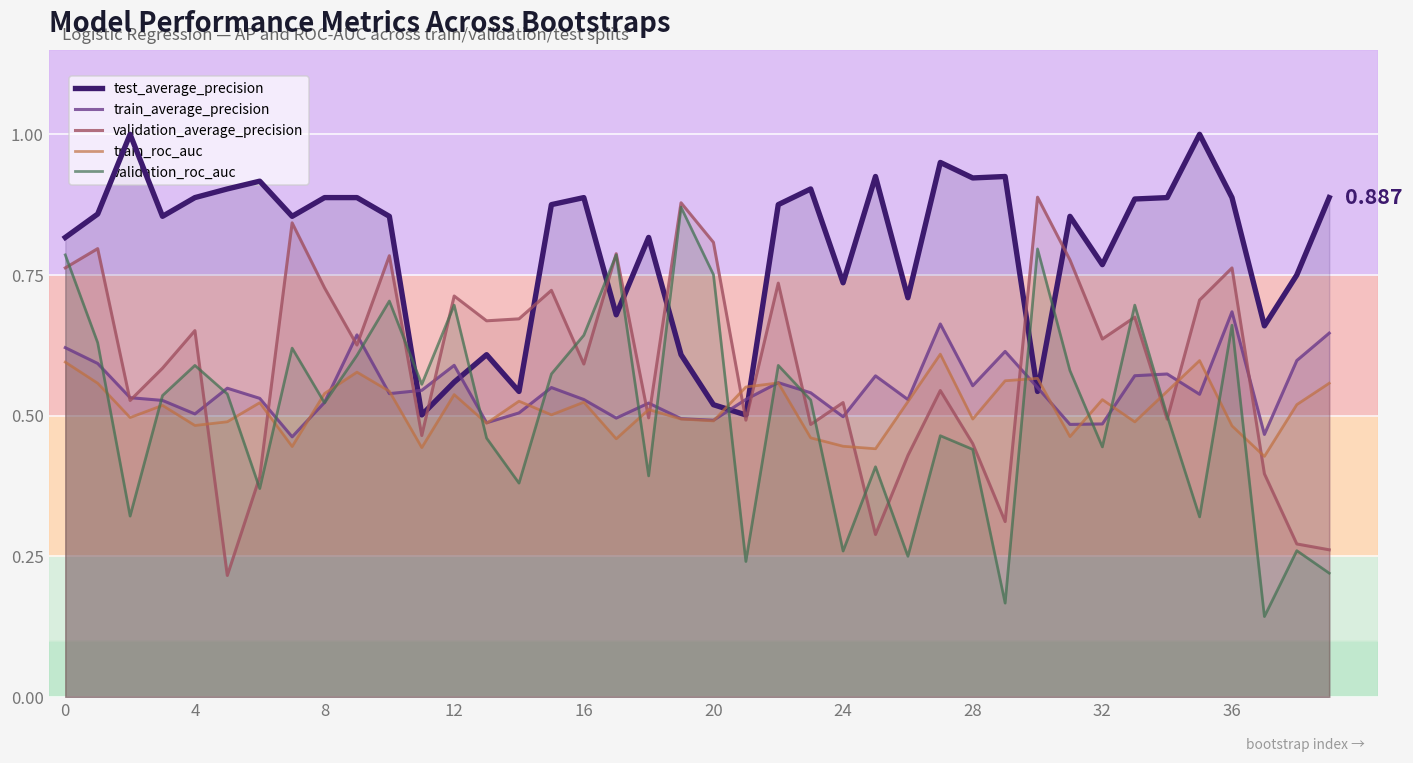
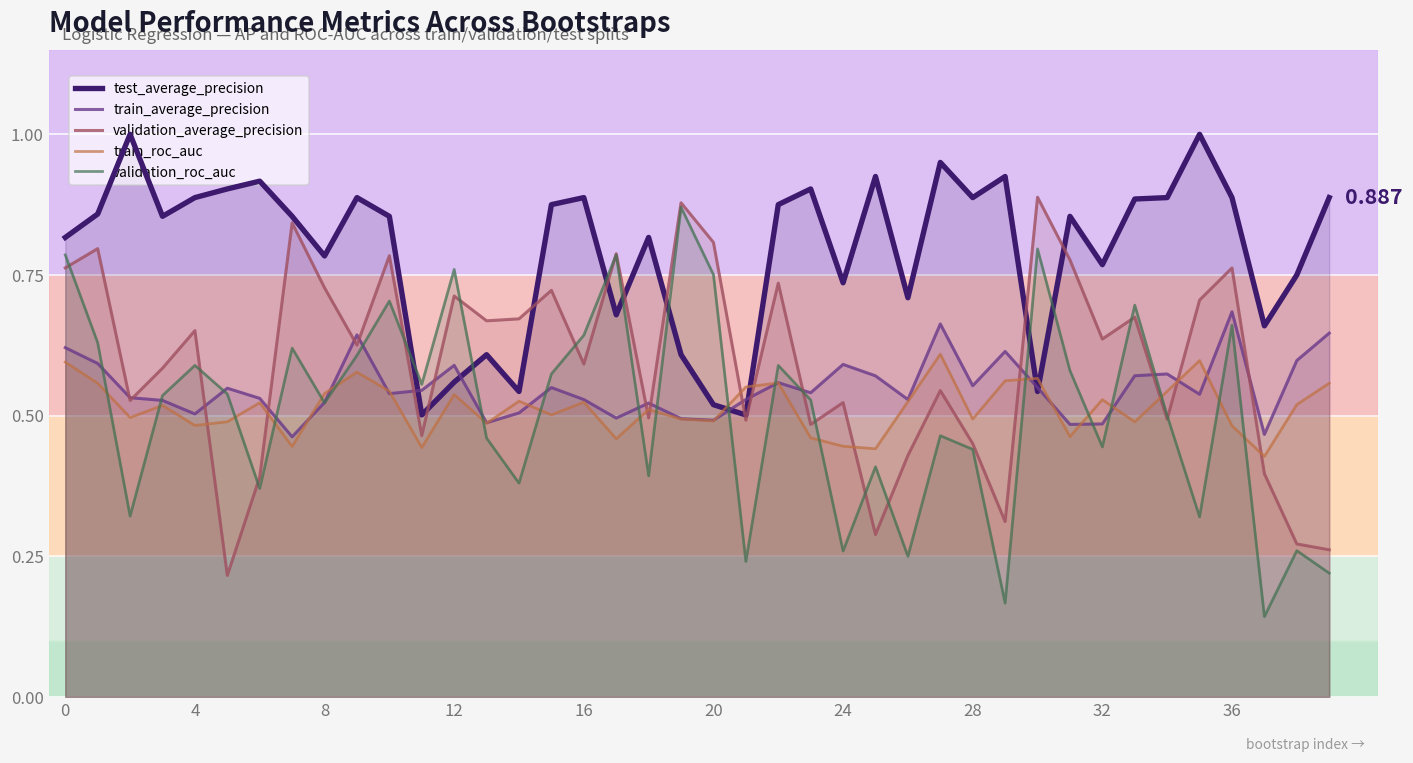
test_average_precision, 8: 0.89 -> 0.78
validation_roc_auc, 12: 0.70 -> 0.76
train_average_precision, 24: 0.50 -> 0.59
test_average_precision, 28: 0.92 -> 0.89
